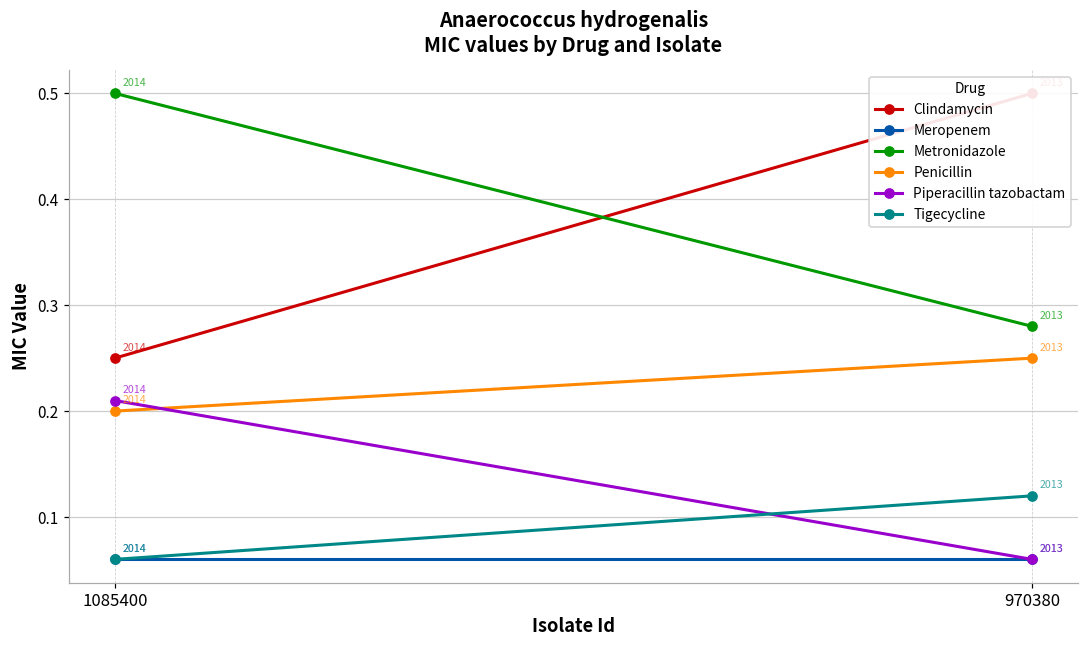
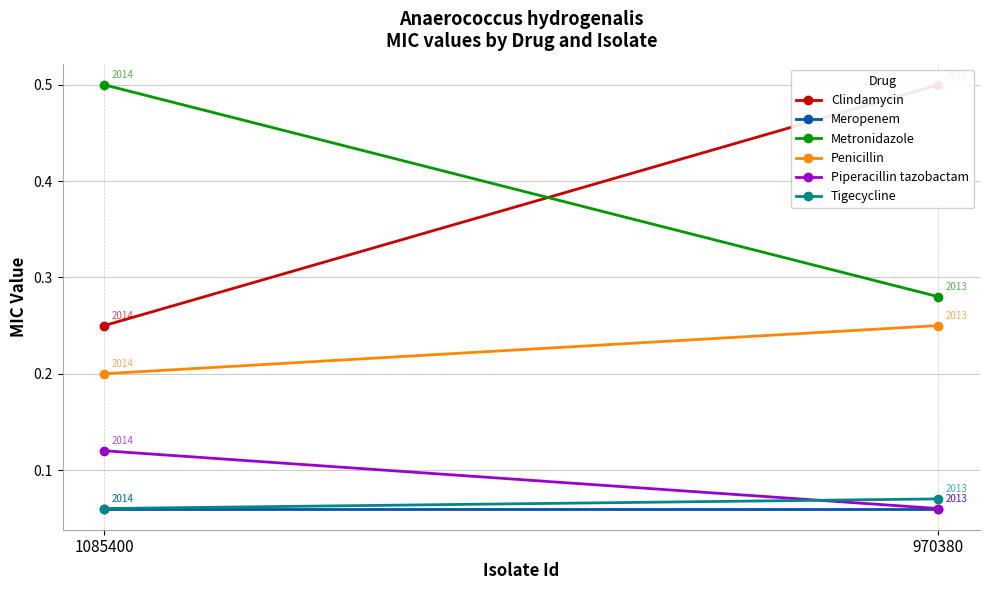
Piperacillin tazobactam, 1085400: 0.21 -> 0.12
Tigecycline, 970380: 0.12 -> 0.07
